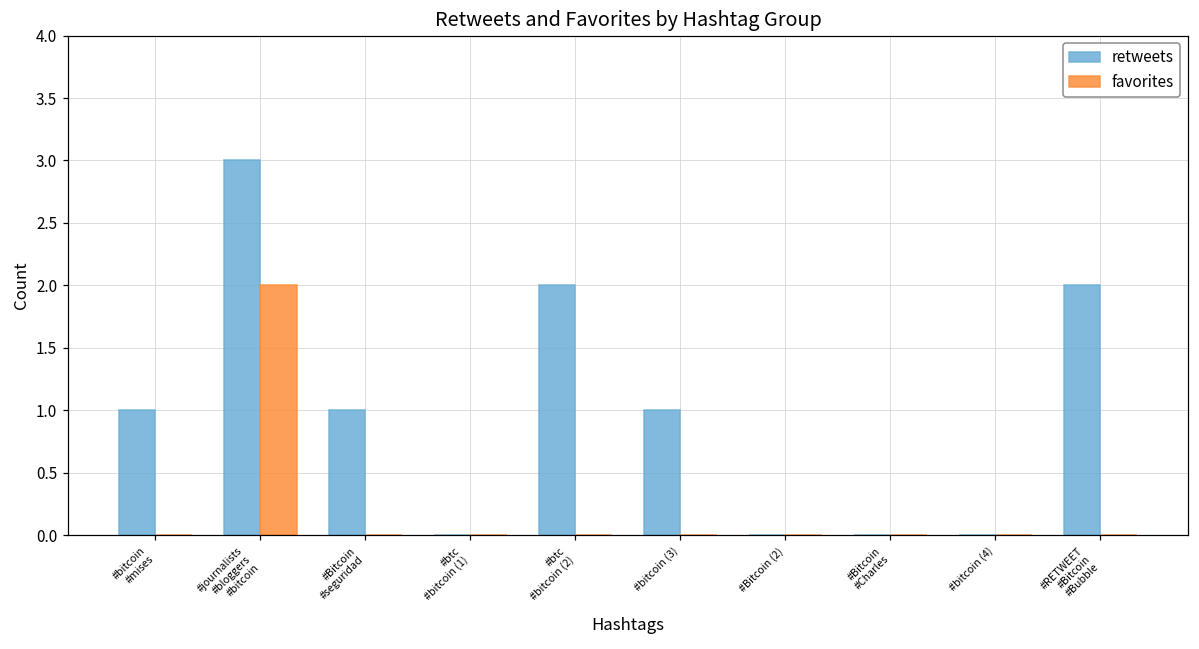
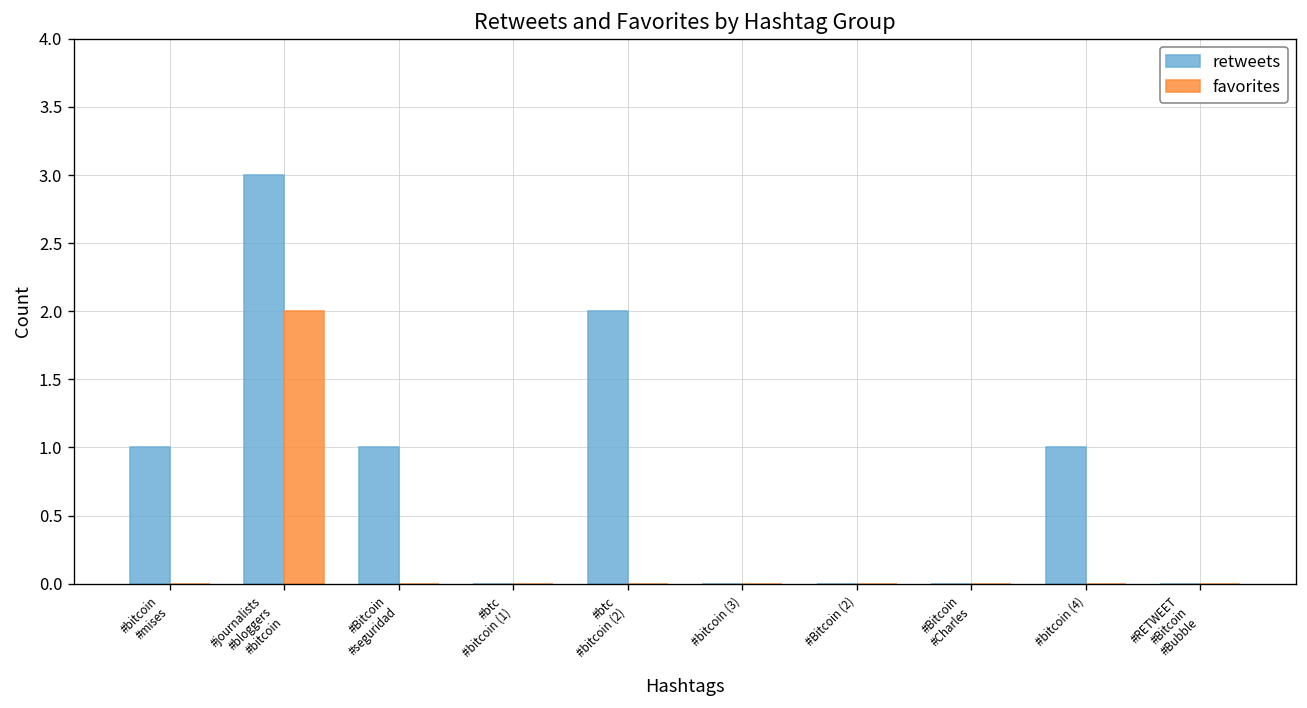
retweets, #bitcoin (3): 1 -> 0
retweets, #bitcoin (4): 0 -> 1
retweets, #RETWEET #Bitcoin #Bubble: 2 -> 0
